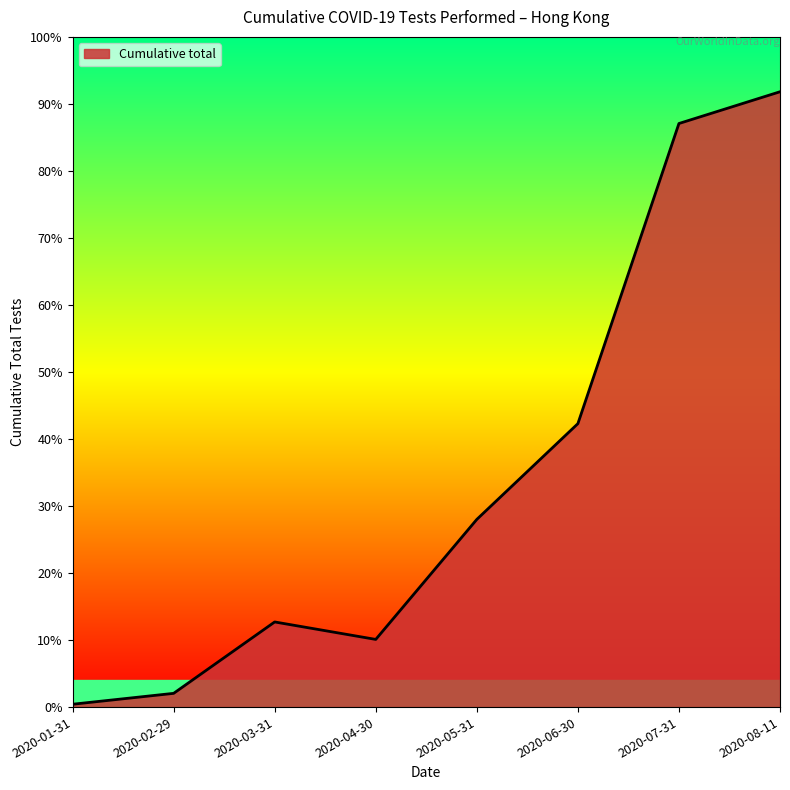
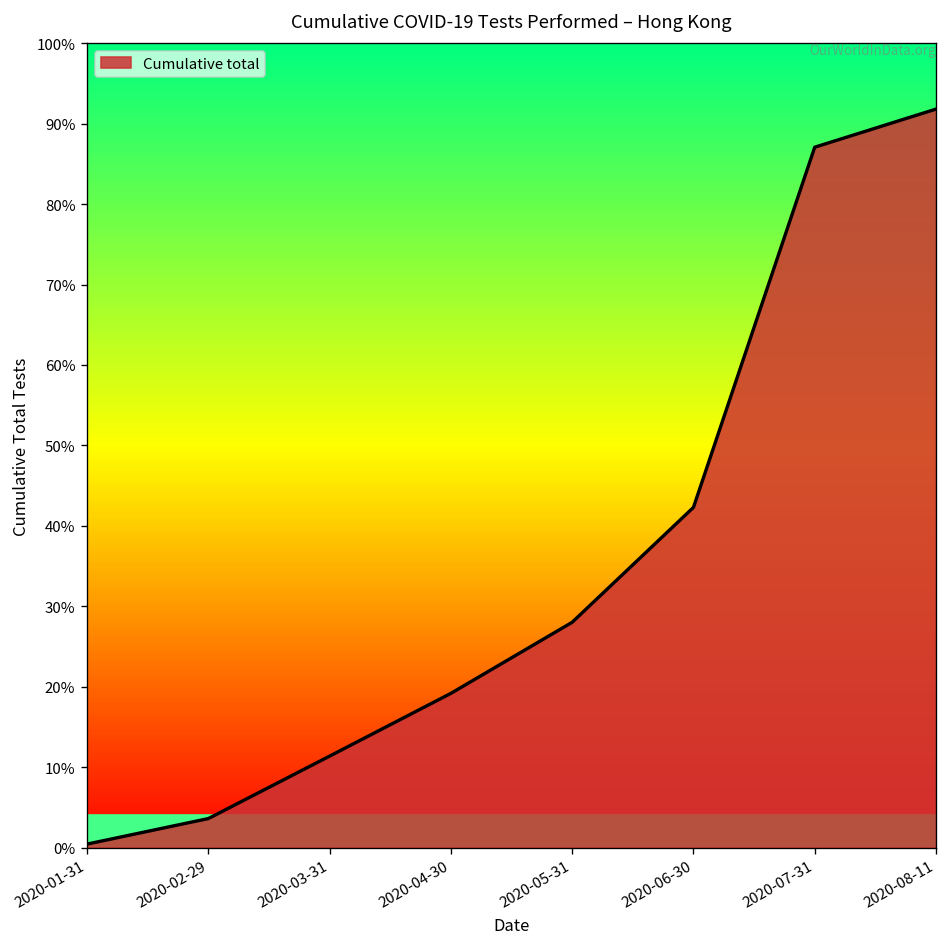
Cumulative total, 2020-02-29: 2% -> 4%
Cumulative total, 2020-03-31: 13% -> 11%
Cumulative total, 2020-04-30: 10% -> 19%
